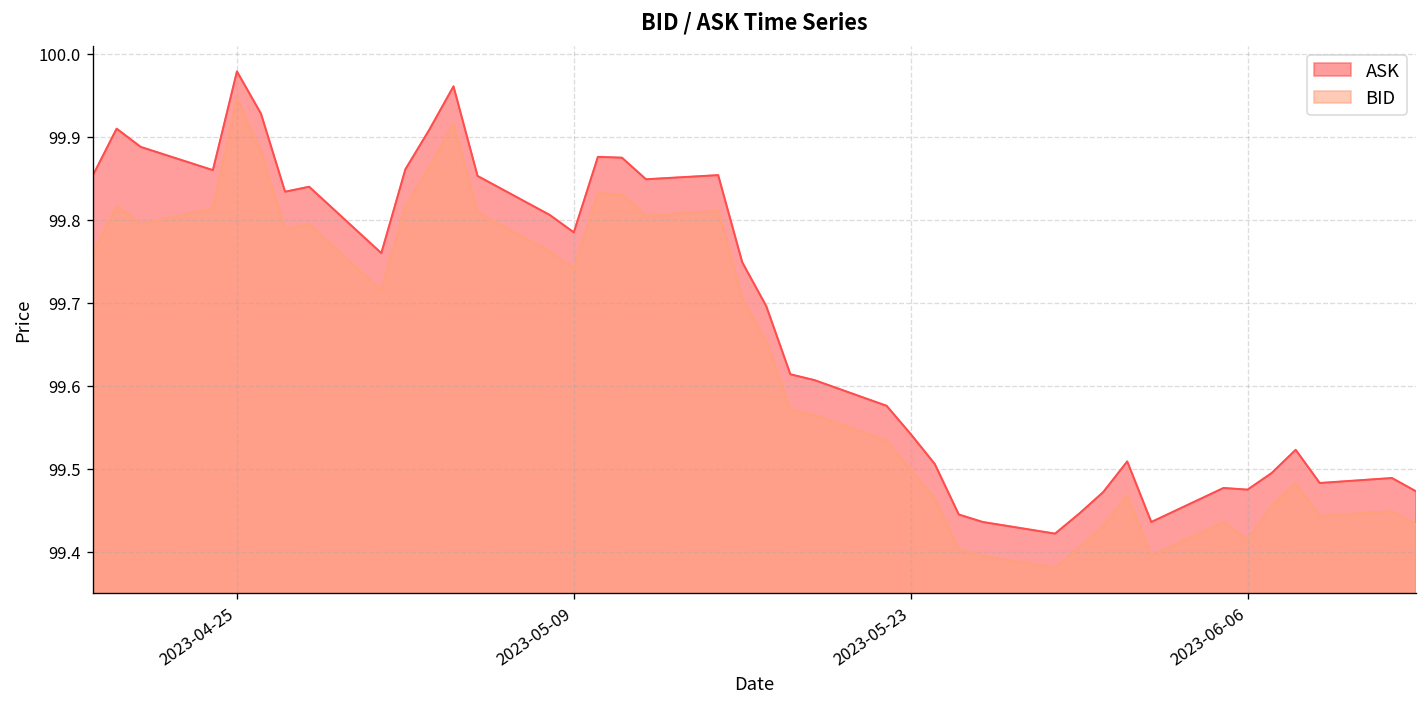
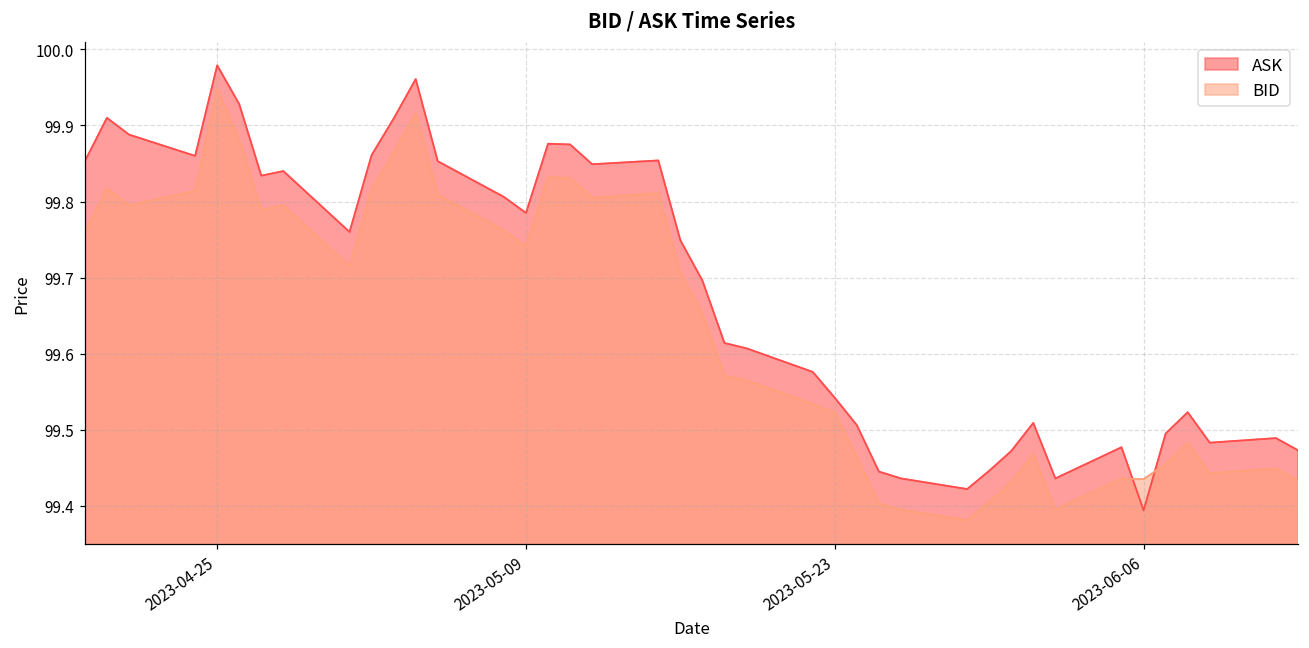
BID, 2023-05-23: 99.50 -> 99.52
ASK, 2023-06-06: 99.48 -> 99.39
BID, 2023-06-06: 99.41 -> 99.44
